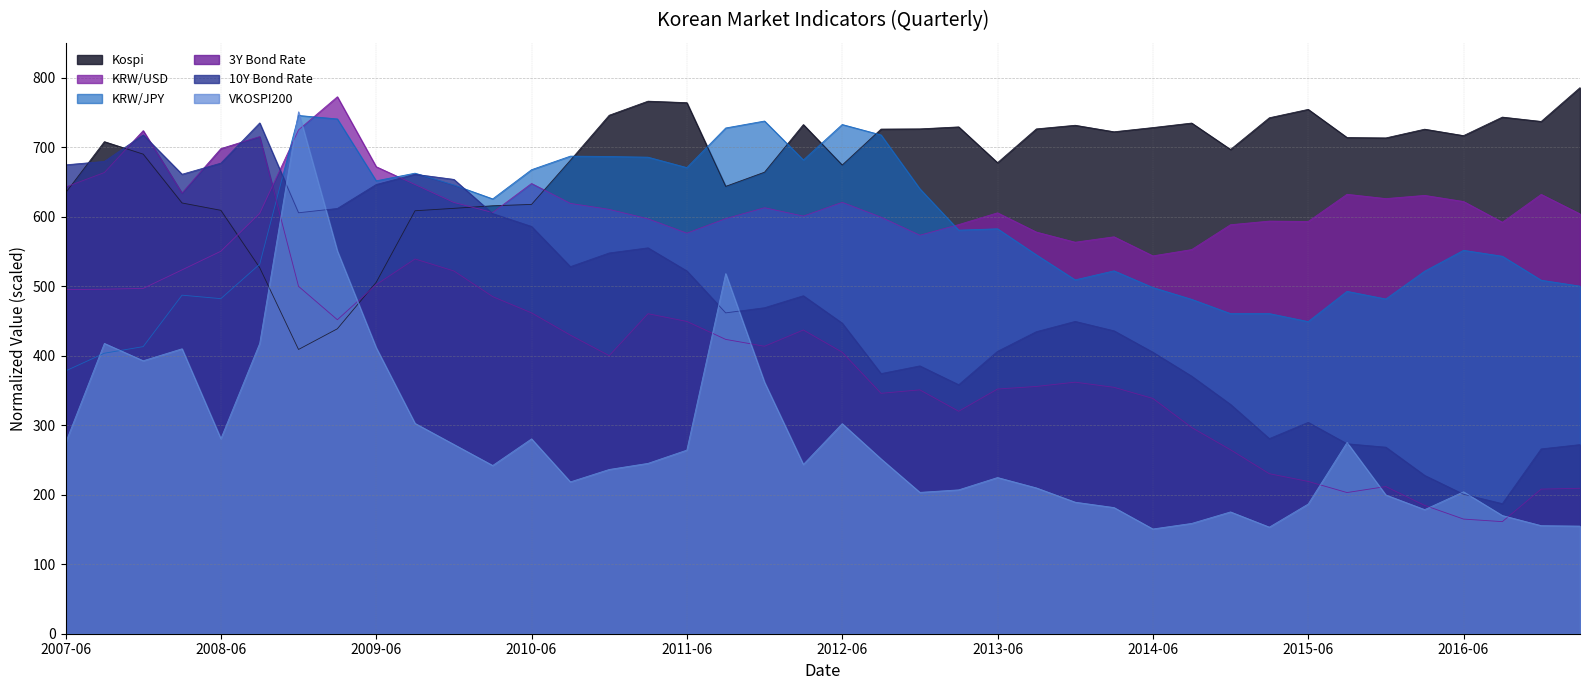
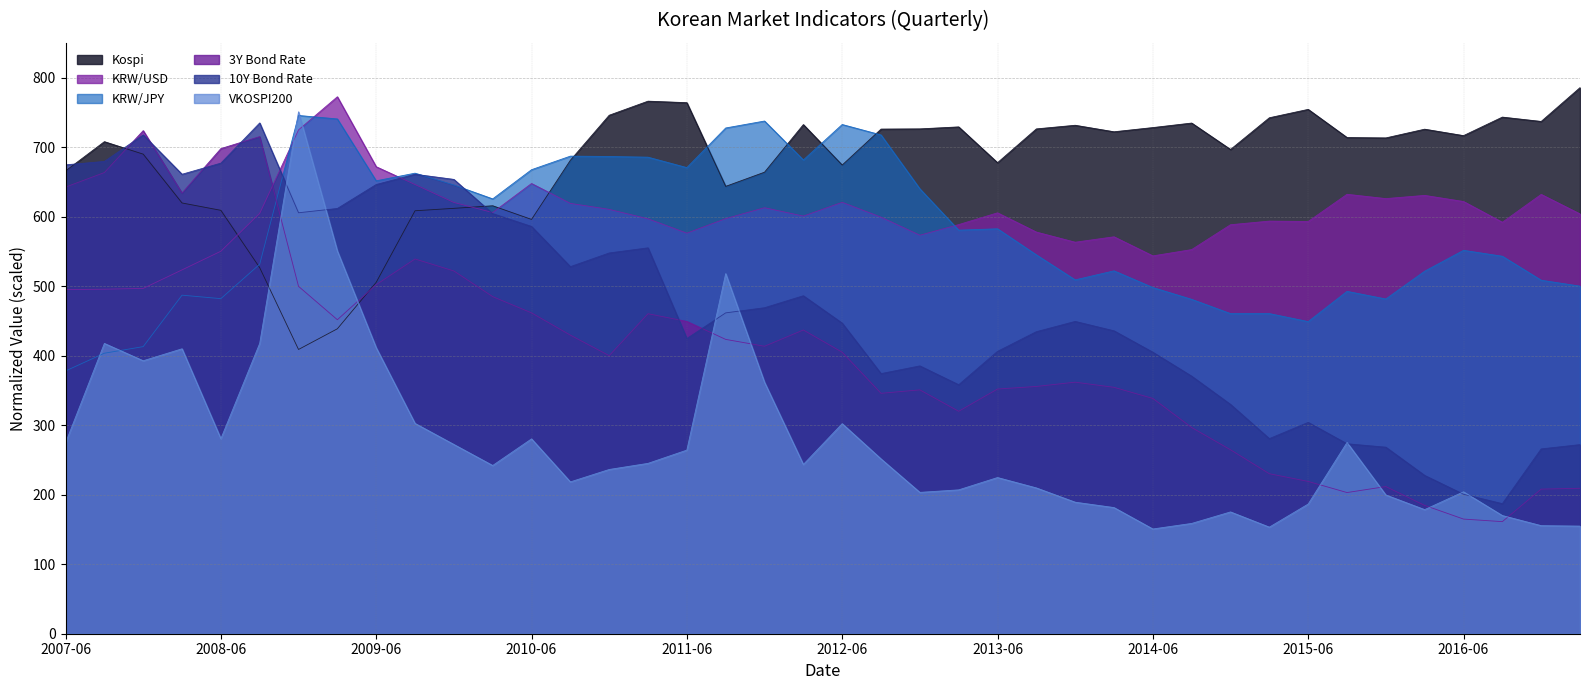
Kospi, 2007-06: 630 -> 670
Kospi, 2010-06: 620 -> 600
10Y Bond Rate, 2011-06: 520 -> 420
